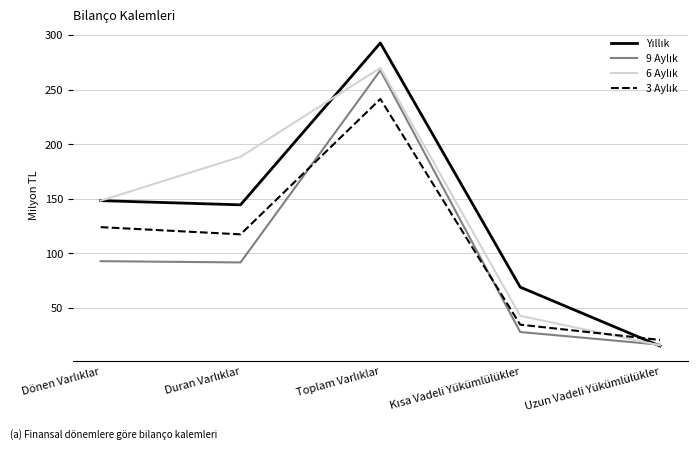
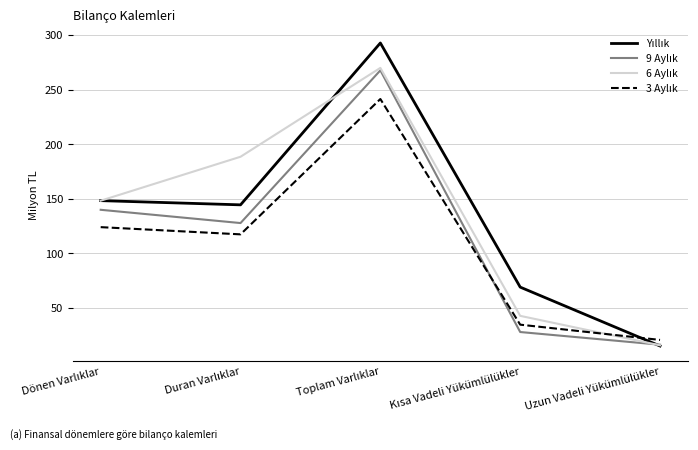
9 Aylık, Dönen Varlıklar: 93 -> 140
9 Aylık, Duran Varlıklar: 92 -> 128
